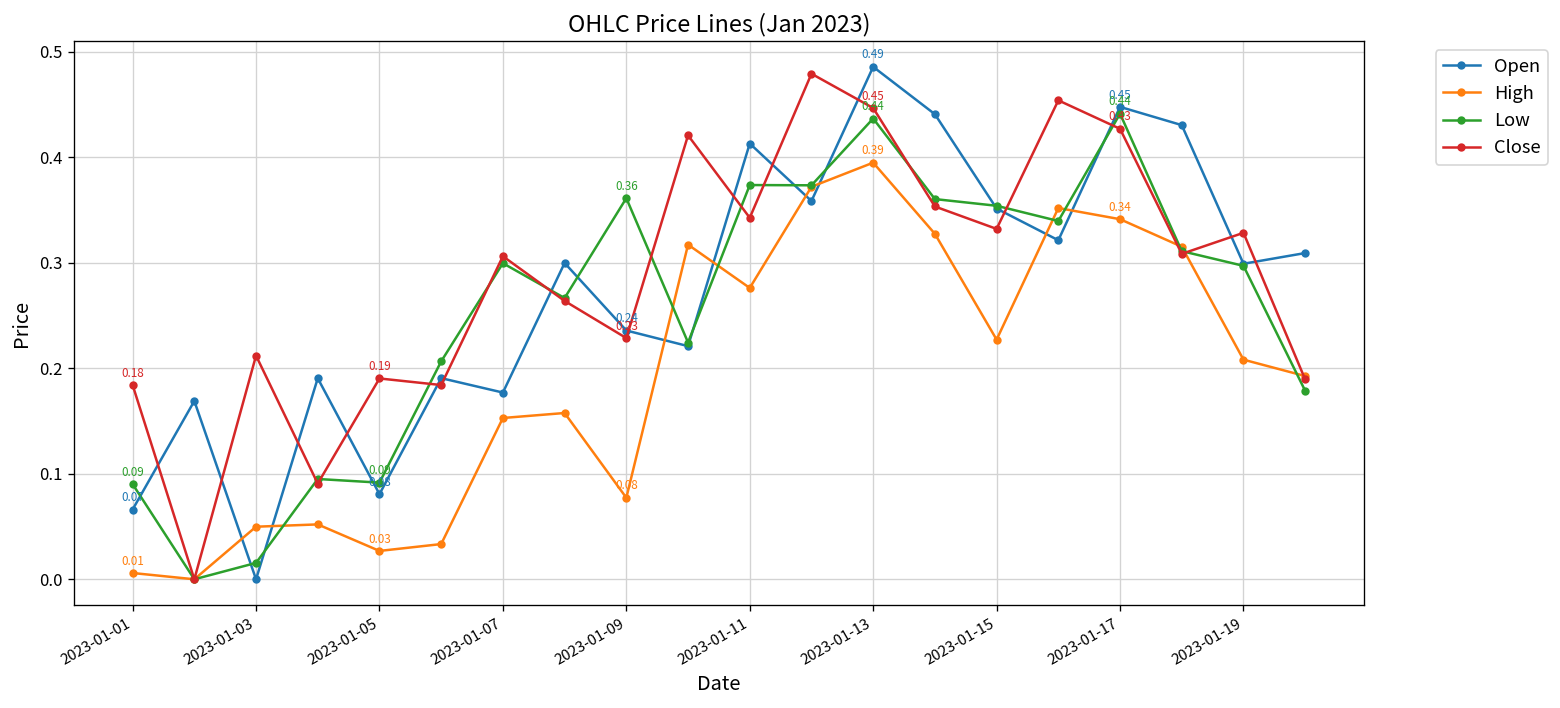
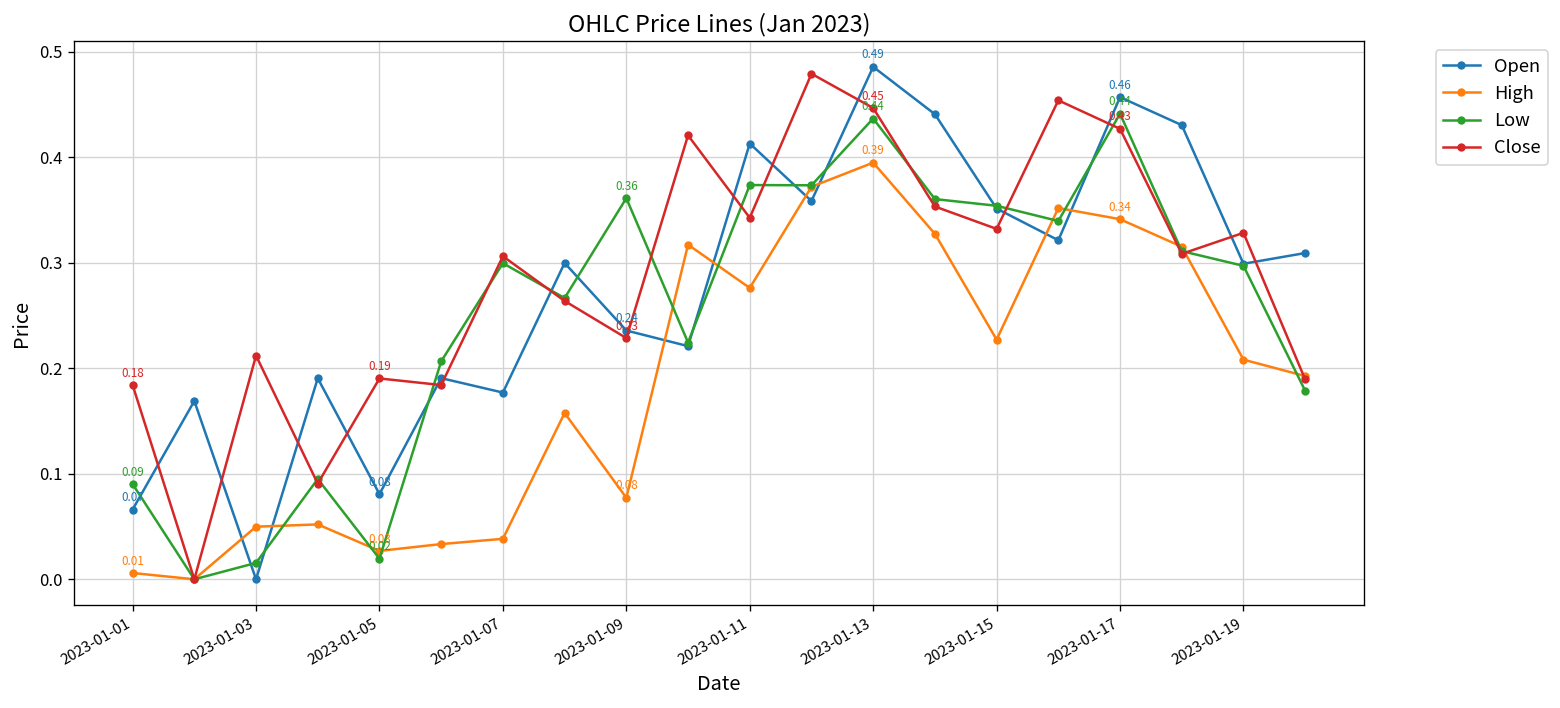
Low, 2023-01-05: 0.09 -> 0.02
High, 2023-01-07: 0.15 -> 0.04
Open, 2023-01-17: 0.45 -> 0.46
